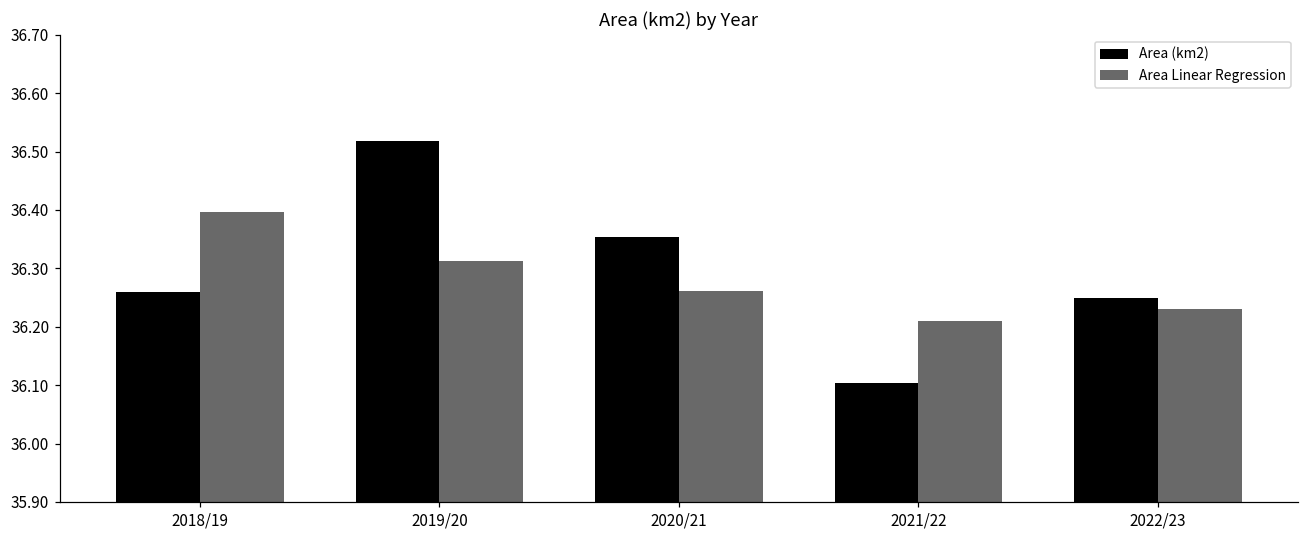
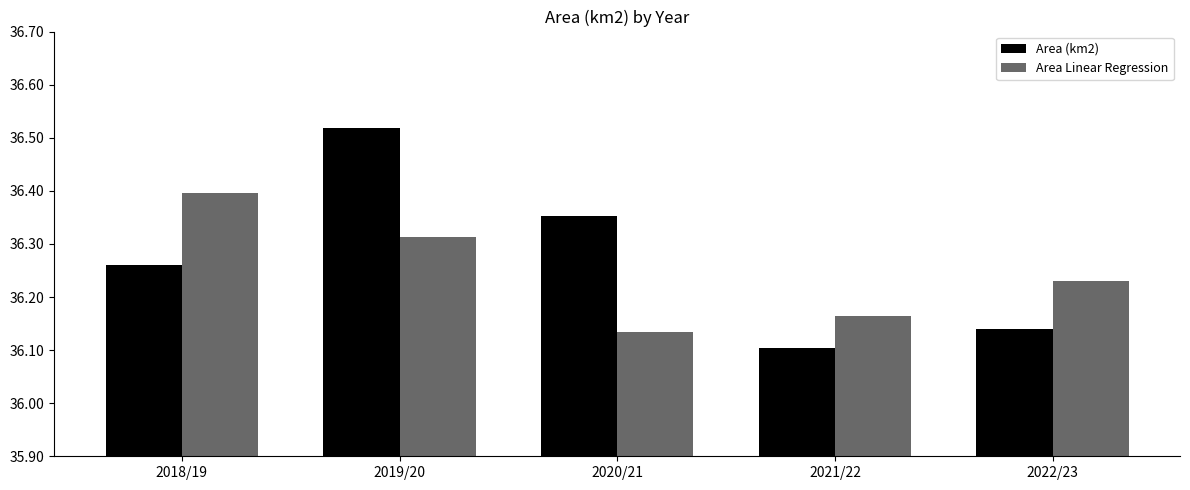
Area Linear Regression, 2020/21: 36.26 -> 36.13
Area Linear Regression, 2021/22: 36.21 -> 36.16
Area (km2), 2022/23: 36.25 -> 36.14
